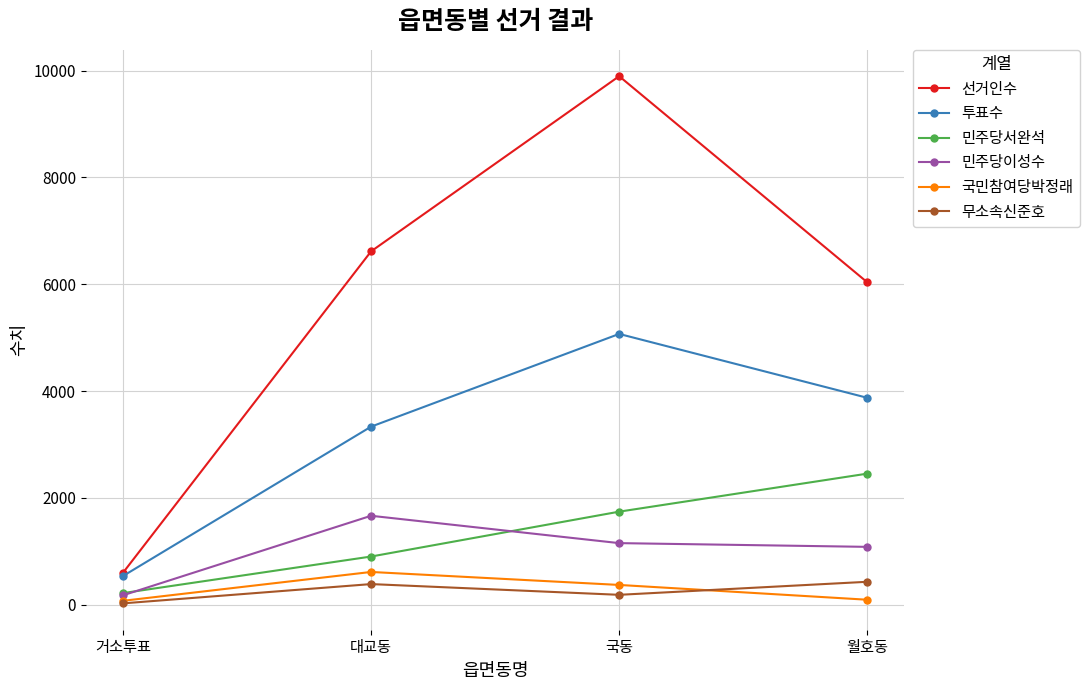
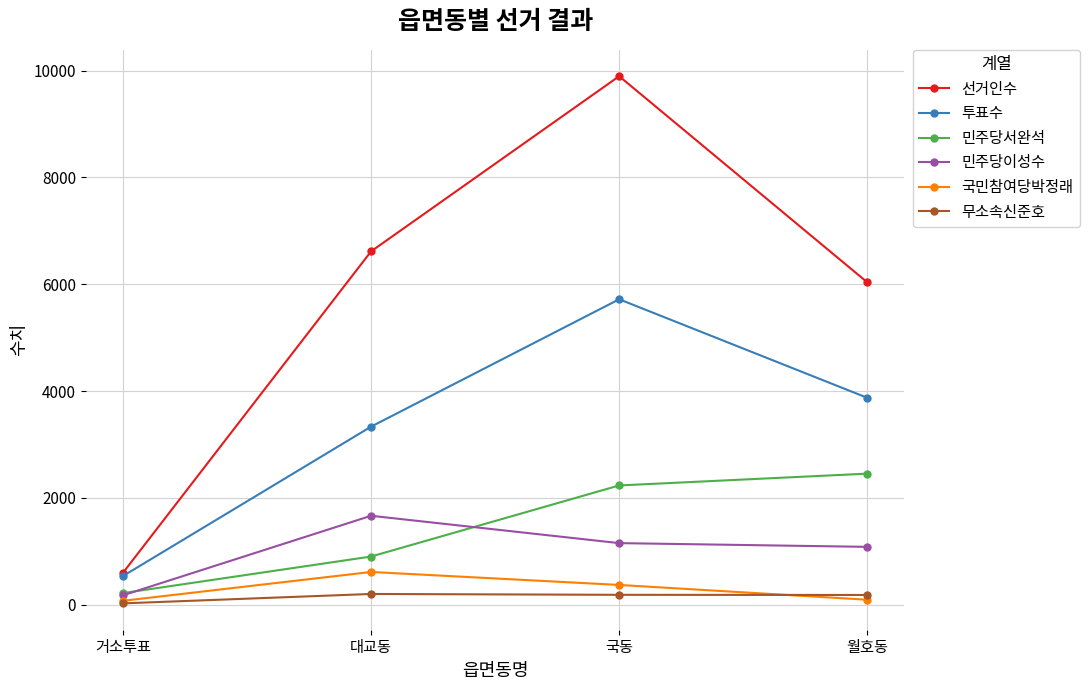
무소속신준호, 대교동: 400 -> 200
투표수, 국동: 5100 -> 5700
민주당서완석, 국동: 1700 -> 2200
무소속신준호, 월호동: 400 -> 200
